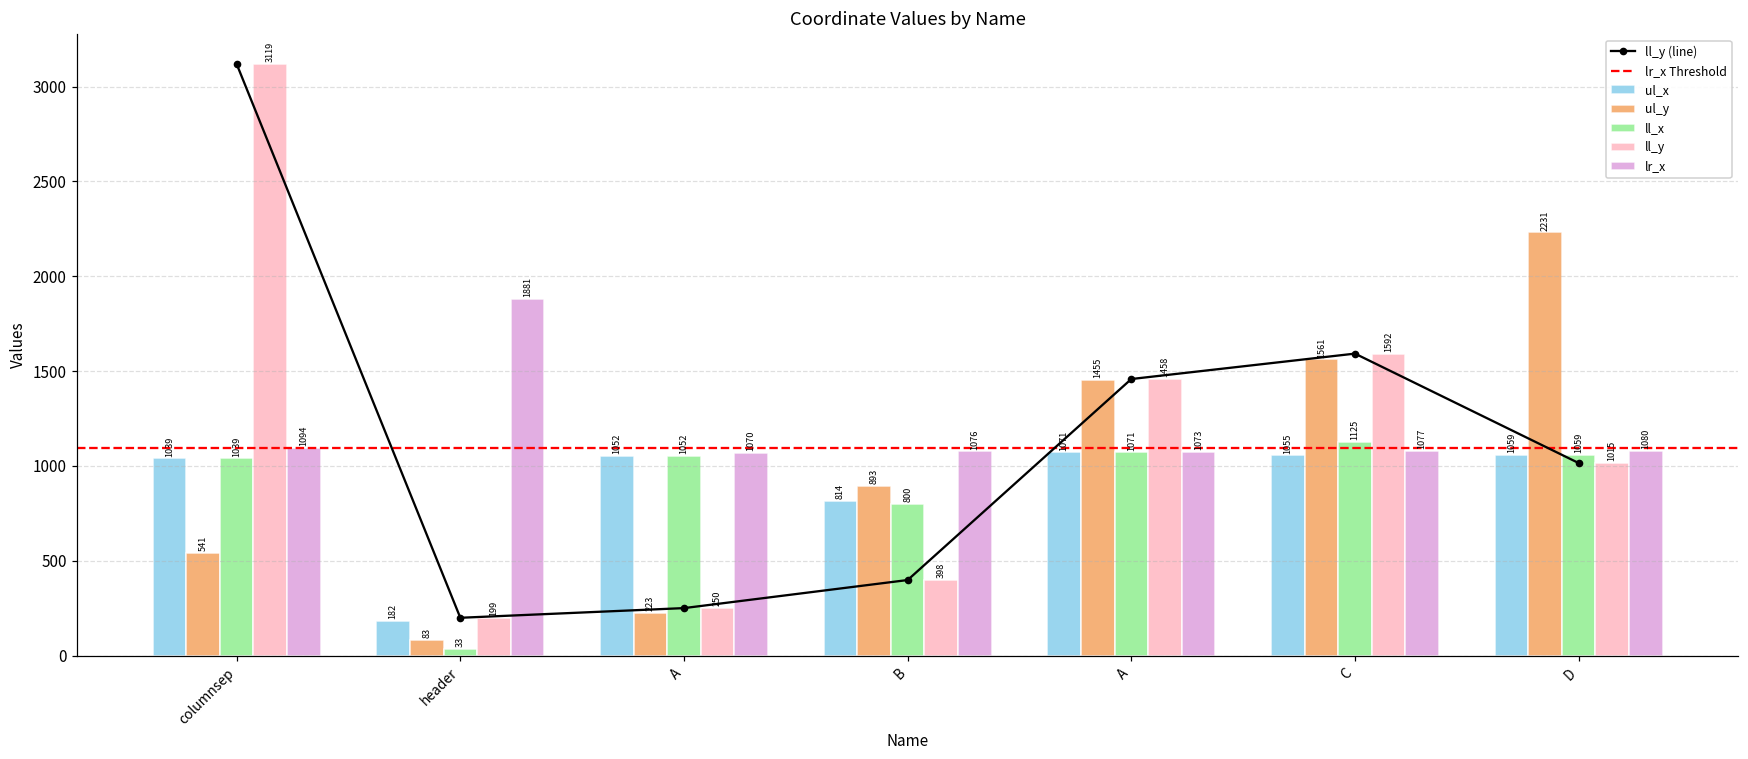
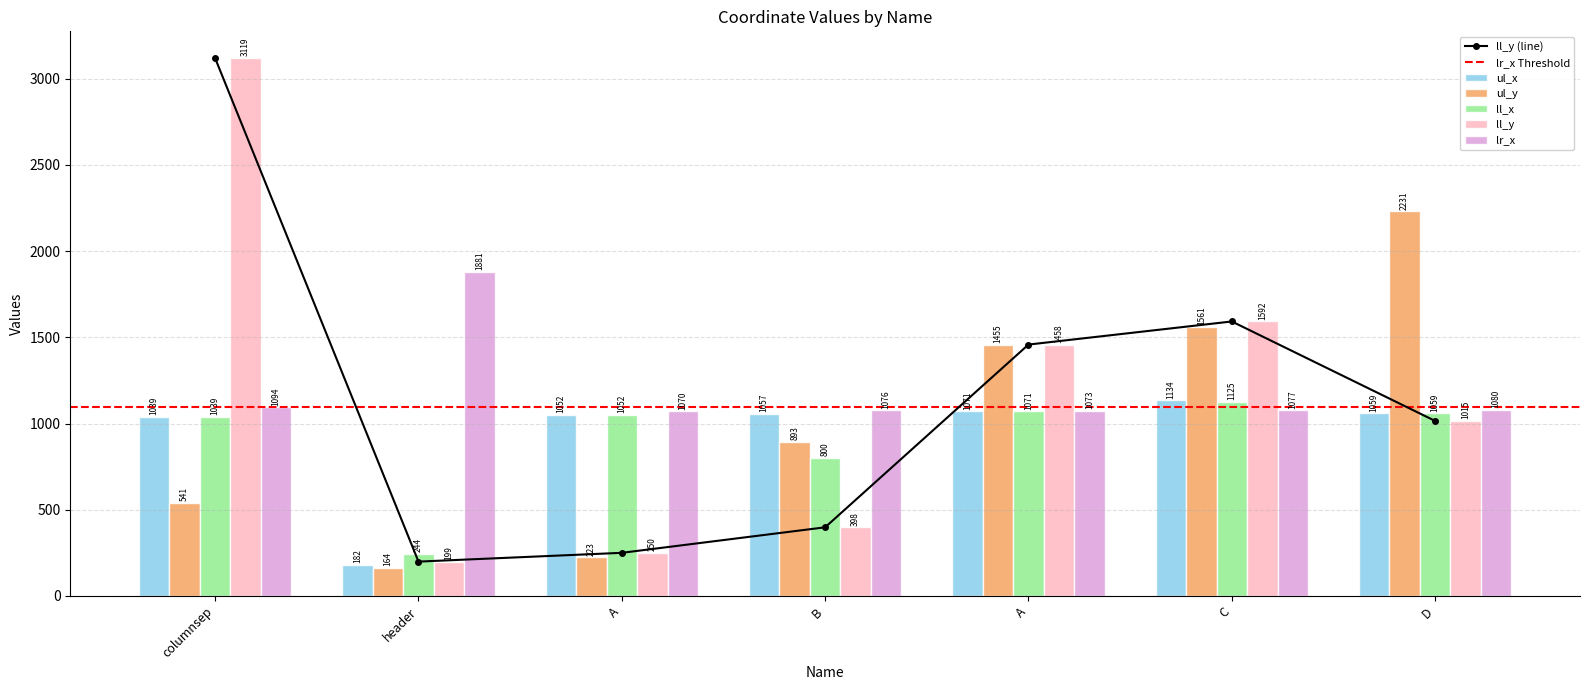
ul_y, header: 83 -> 164
ll_x, header: 33 -> 244
ul_x, B: 814 -> 1057
ul_x, C: 1055 -> 1134
